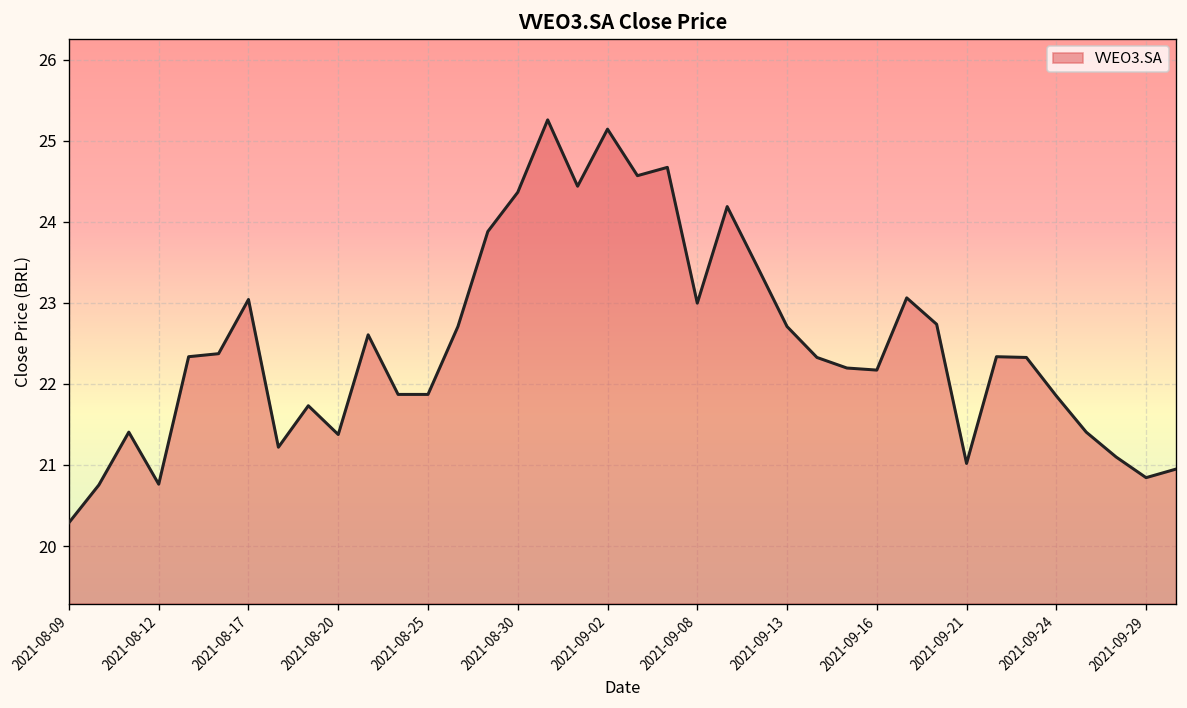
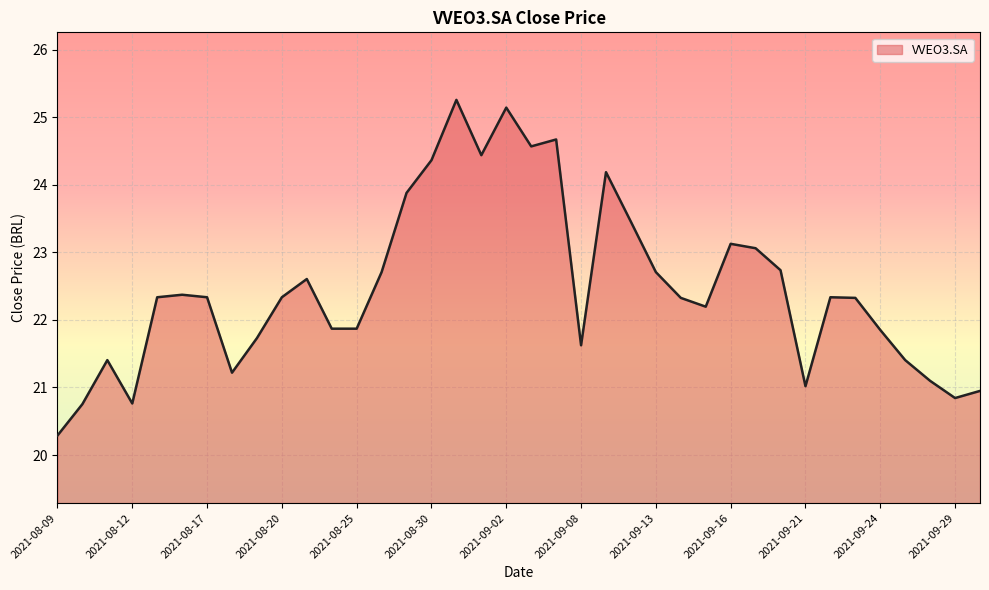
2021-08-17: 23.0 -> 22.3
2021-08-20: 21.4 -> 22.3
2021-09-08: 23.0 -> 21.6
2021-09-16: 22.2 -> 23.1
